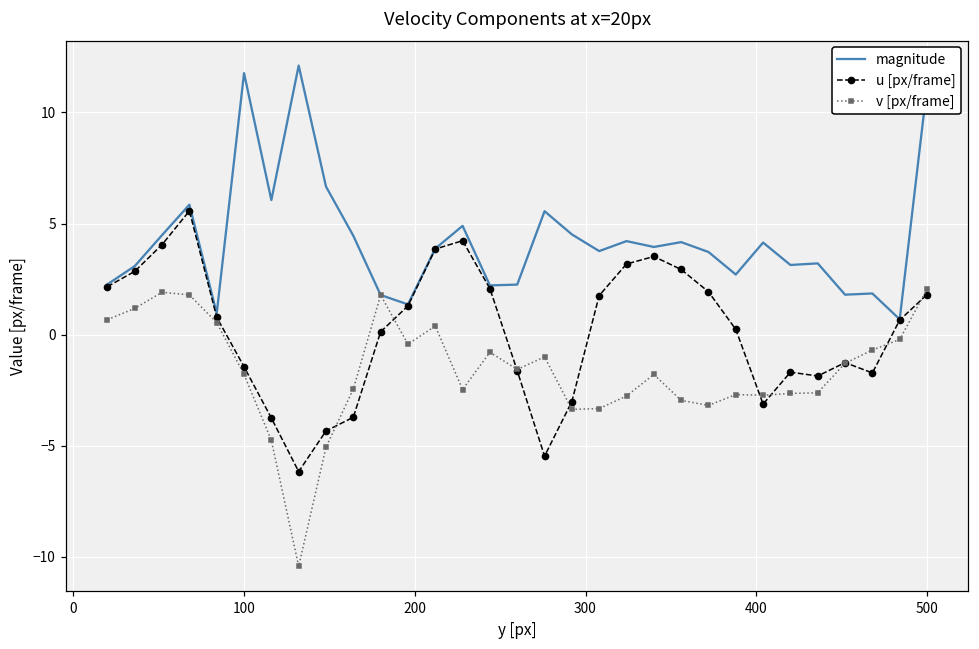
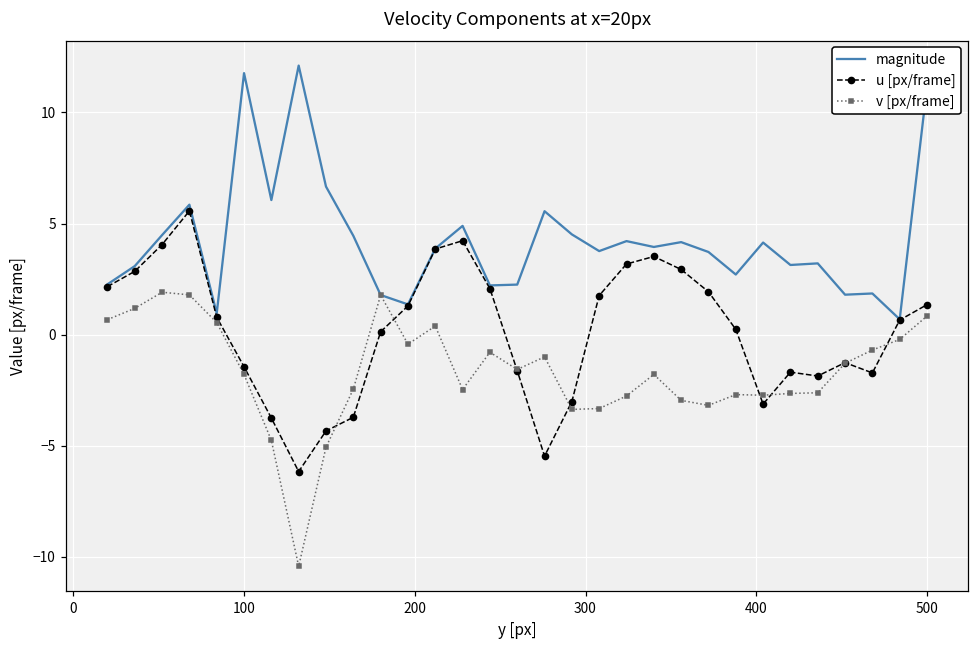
u [px/frame], 500: 1.8 -> 1.4
v [px/frame], 500: 2.0 -> 0.8
